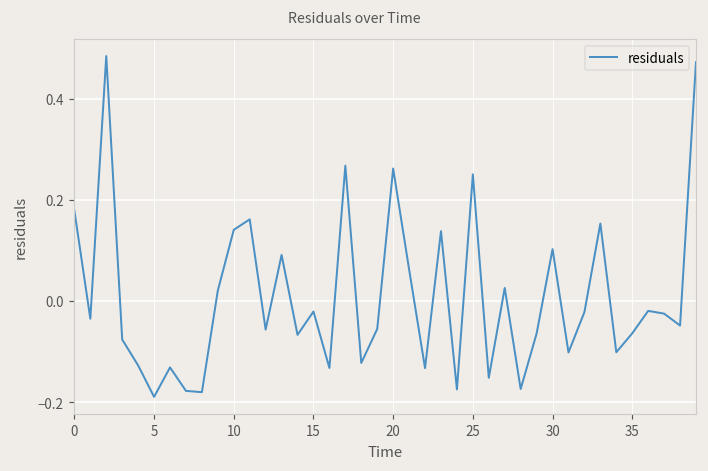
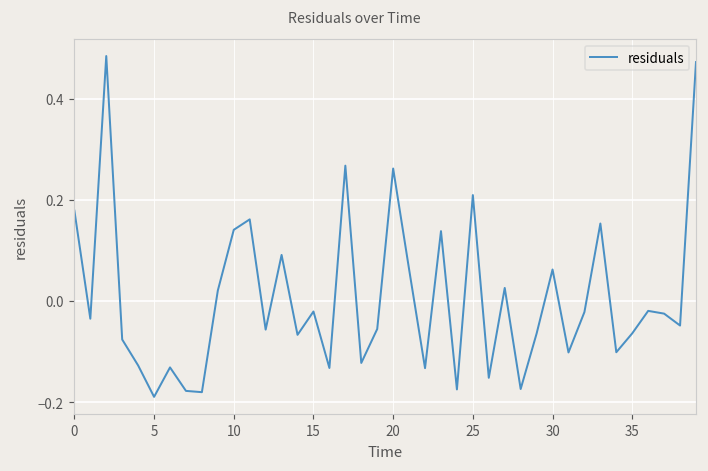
25: 0.25 -> 0.21
30: 0.10 -> 0.06
